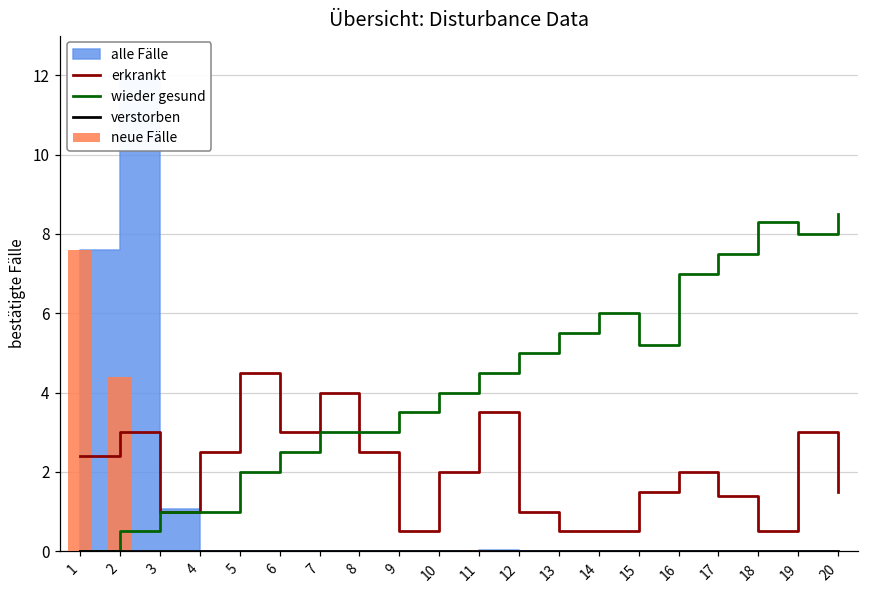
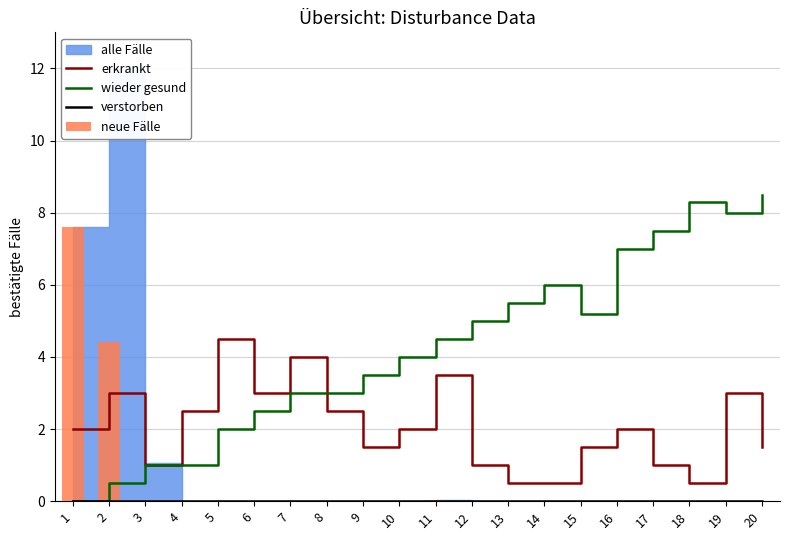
erkrankt, 1: 2.4 -> 2.0
erkrankt, 9: 0.5 -> 1.5
erkrankt, 17: 1.4 -> 1.0
